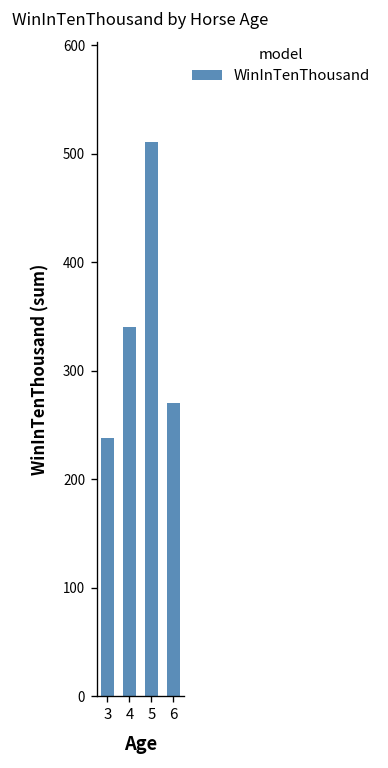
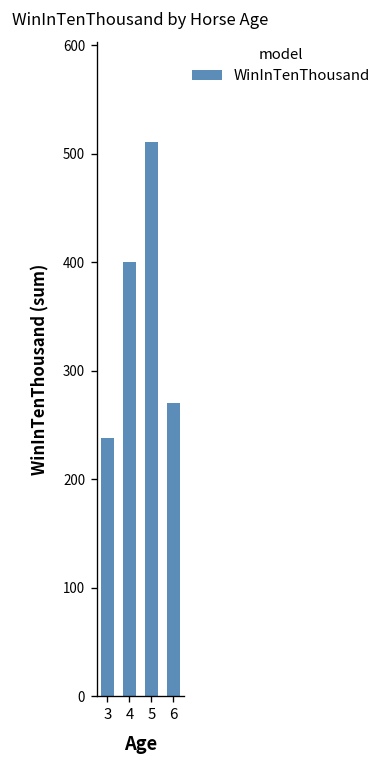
4: 340 -> 400
